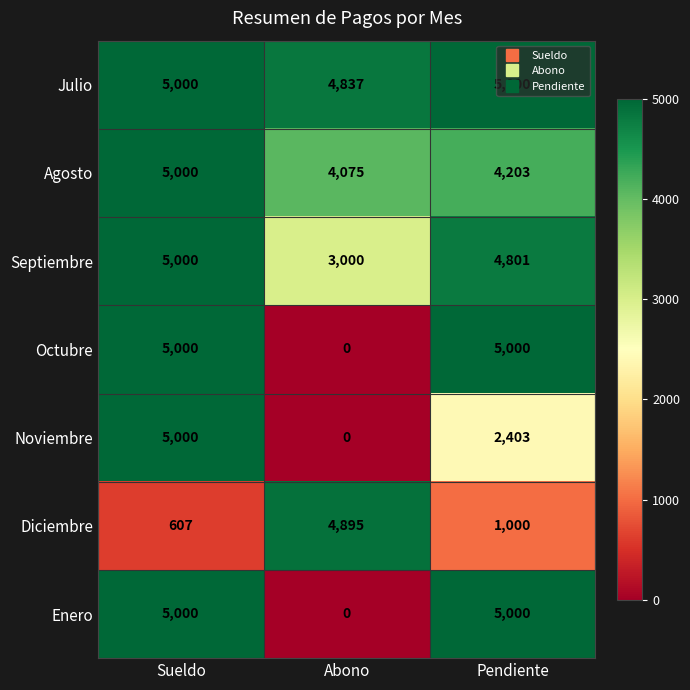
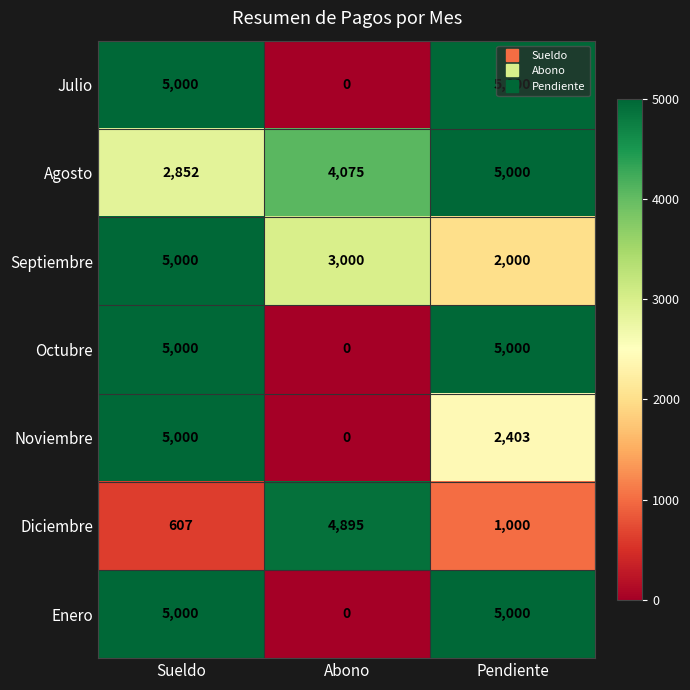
Julio, Abono: 4,837 -> 0
Agosto, Sueldo: 5,000 -> 2,852
Agosto, Pendiente: 4,203 -> 5,000
Septiembre, Pendiente: 4,801 -> 2,000
